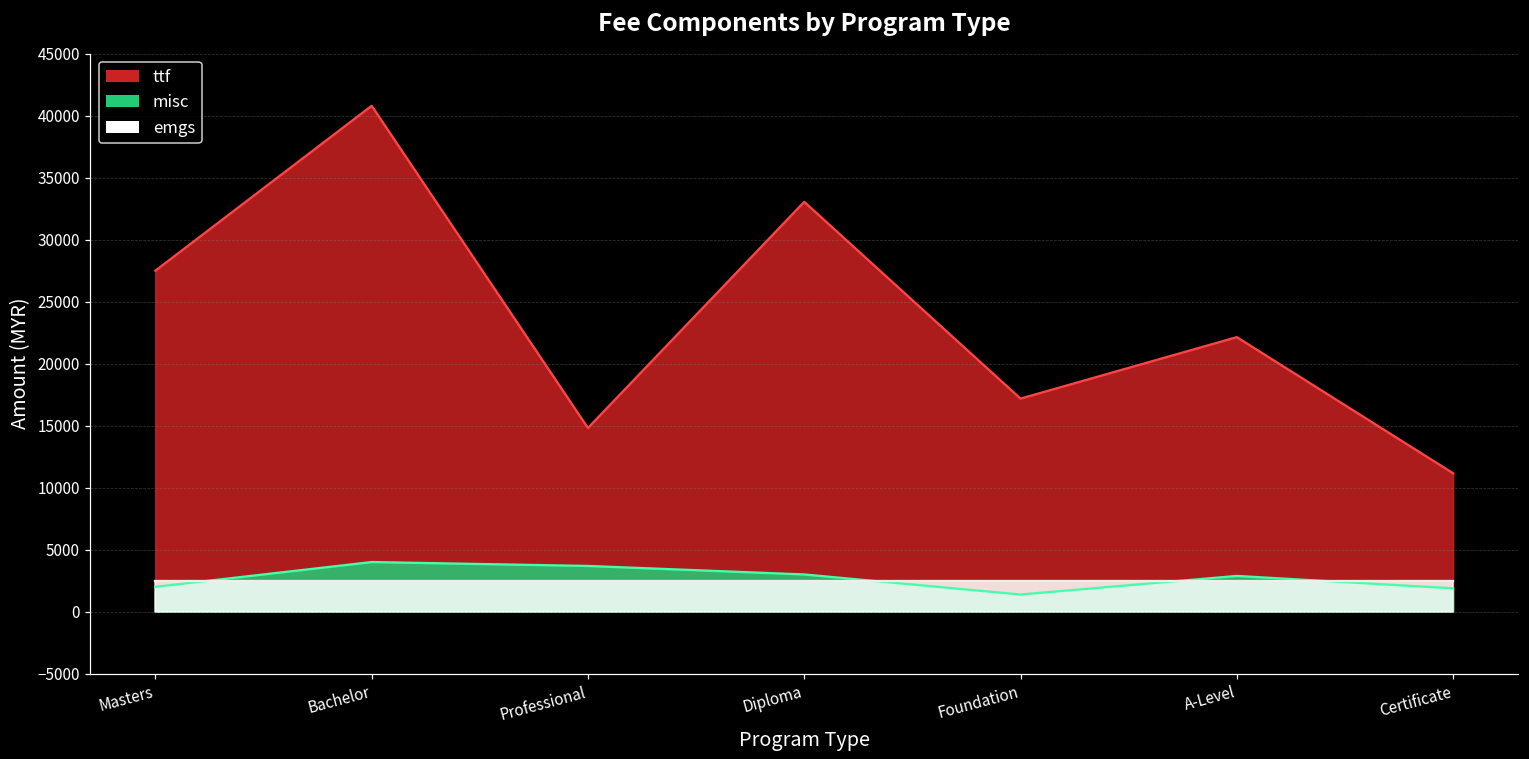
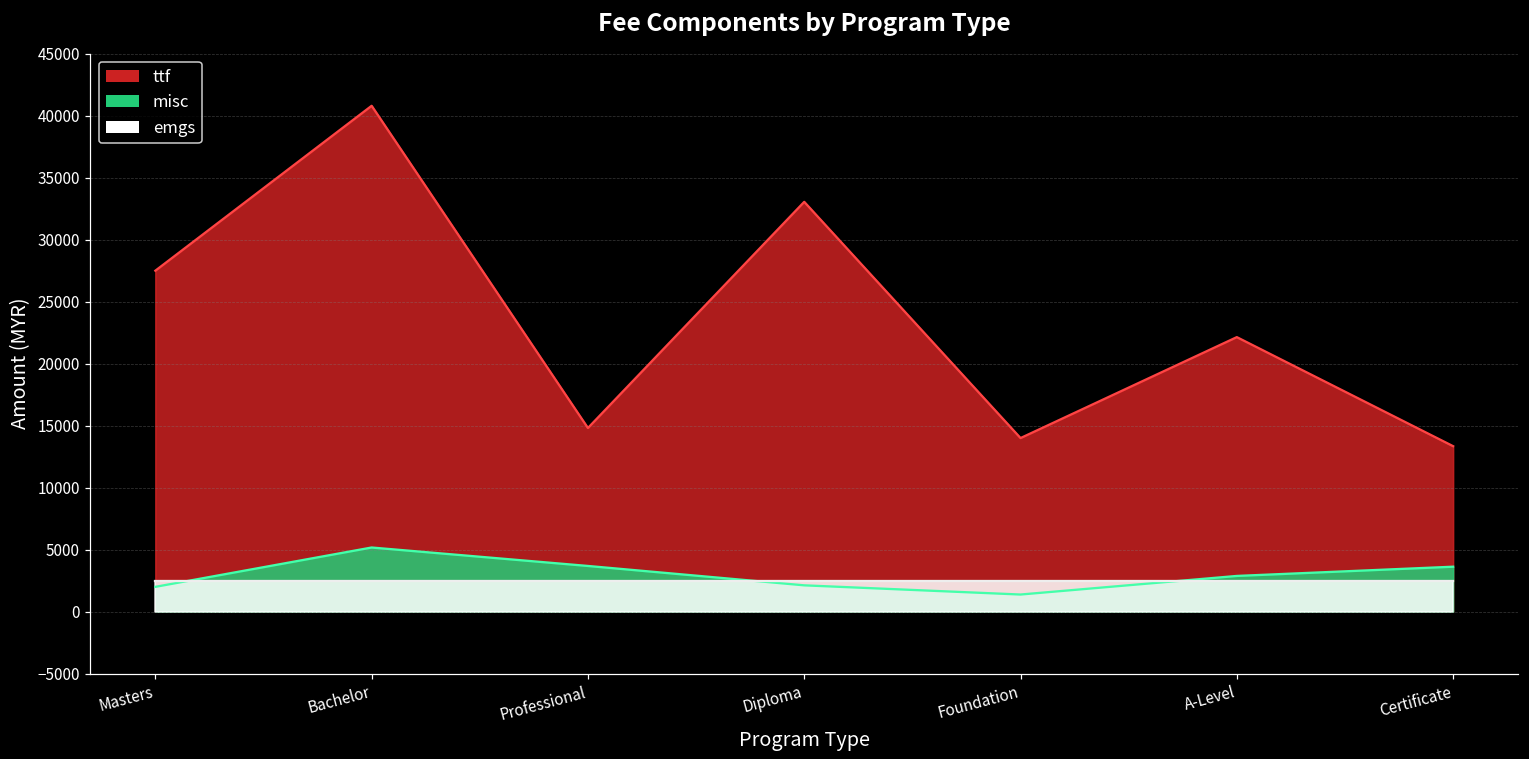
misc, Bachelor: 4000 -> 5200
misc, Diploma: 3000 -> 2100
ttf, Foundation: 17200 -> 14000
ttf, Certificate: 11200 -> 13300
misc, Certificate: 1900 -> 3600
